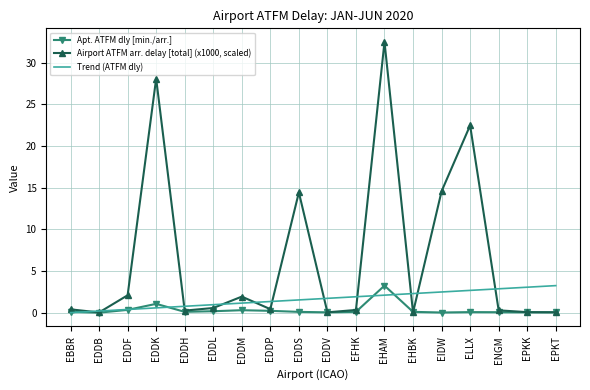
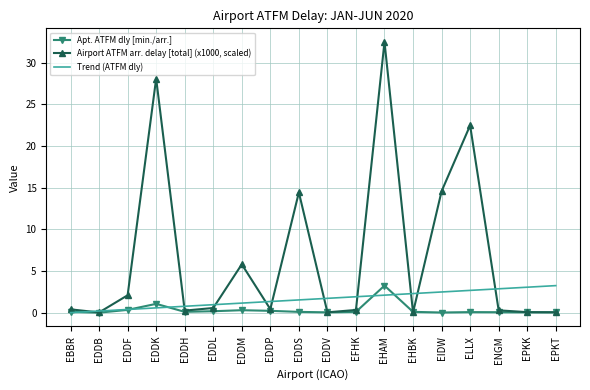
Airport ATFM arr. delay [total] (x1000, scaled), EDDM: 2 -> 6
